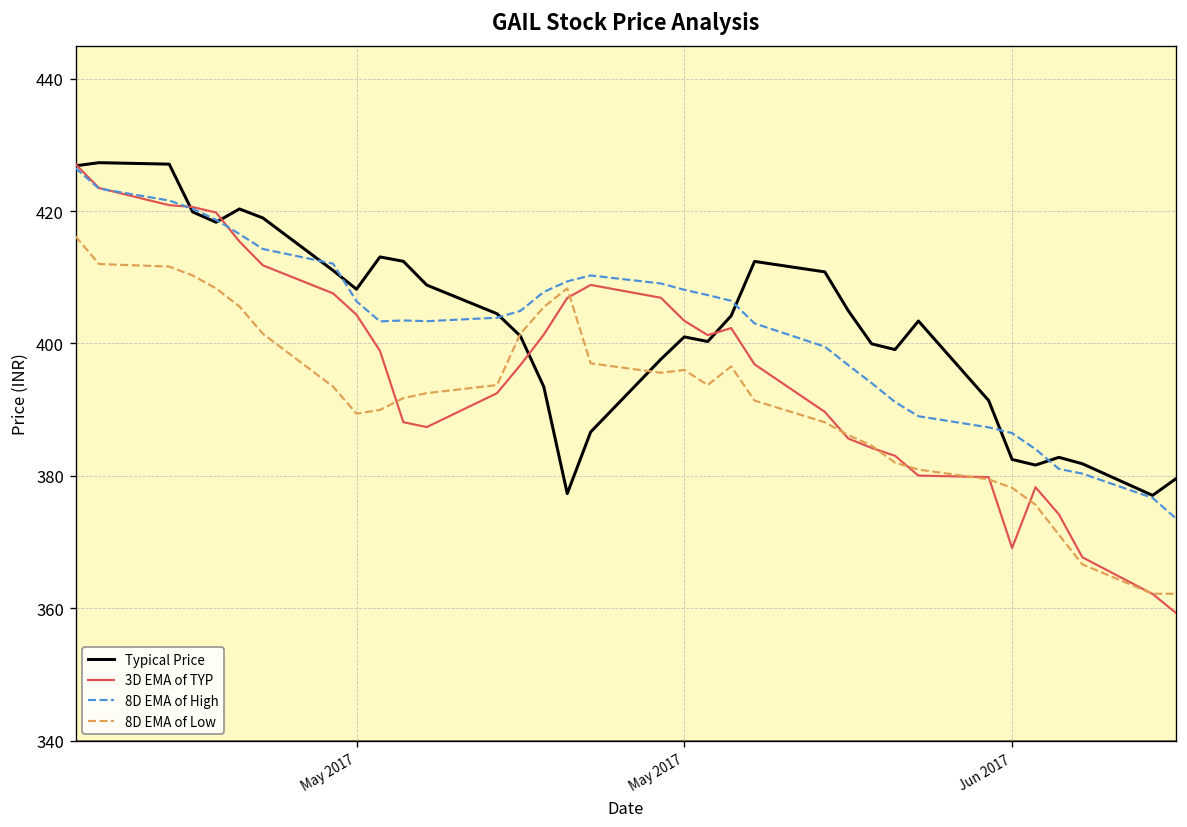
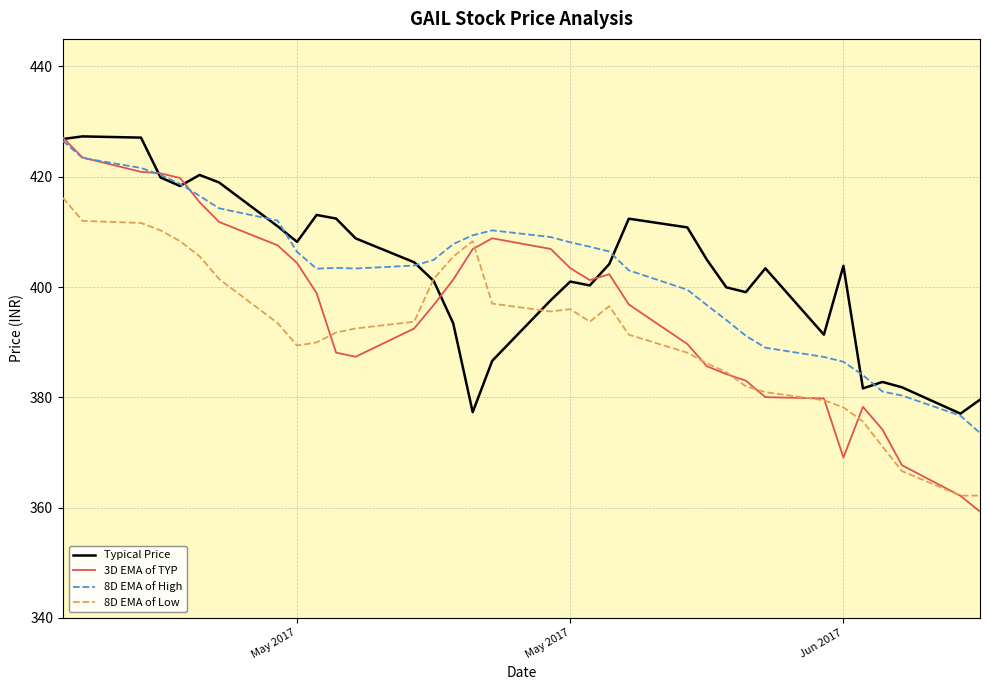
Typical Price, Jun 2017: 382 -> 404
